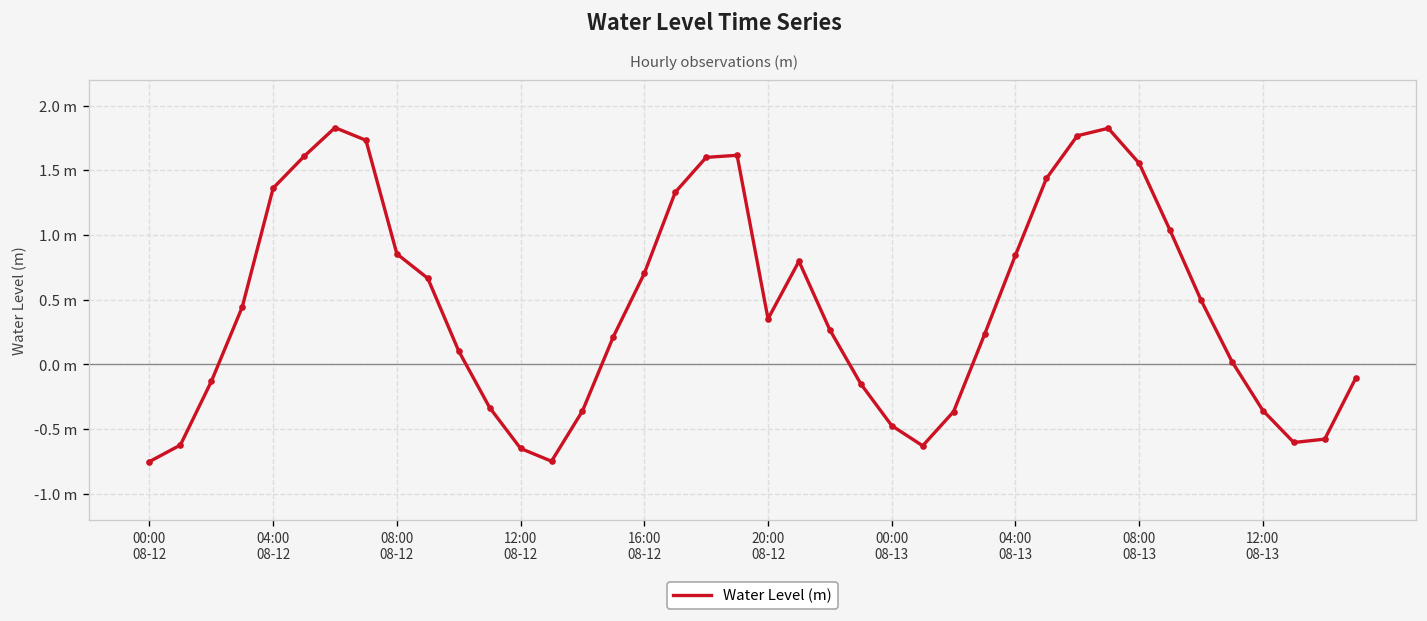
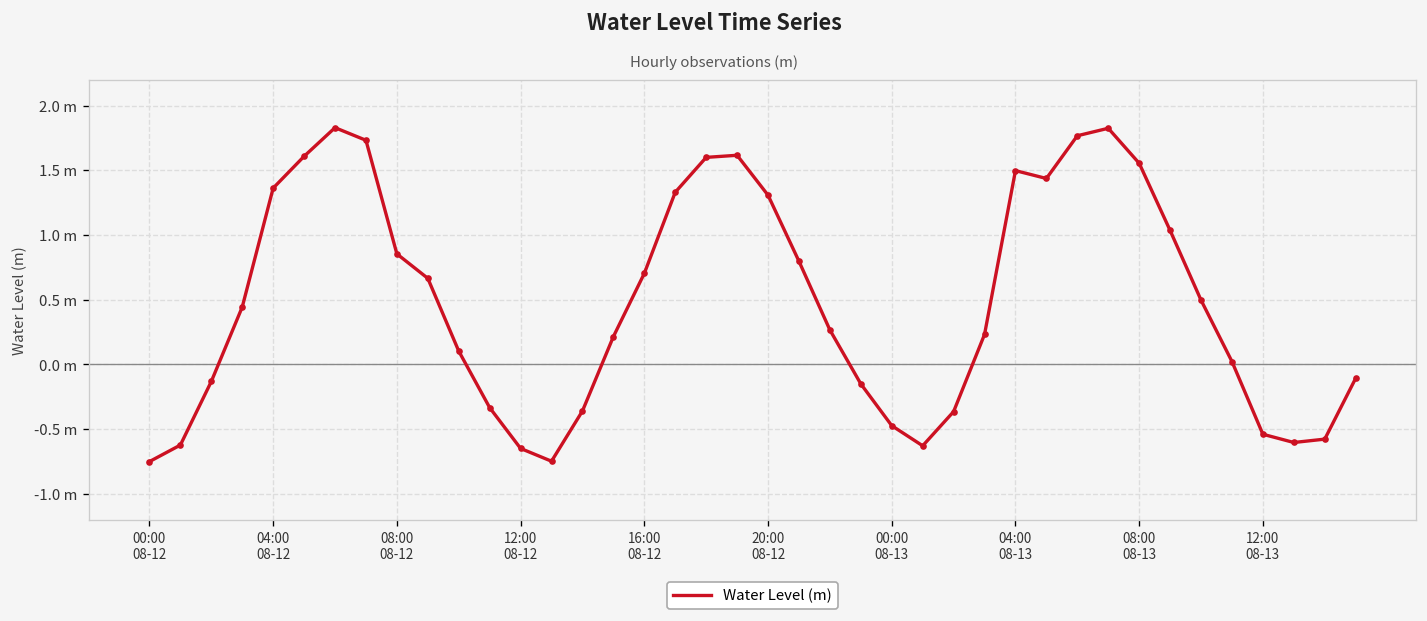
20:00 08-12: 0.35 m -> 1.31 m
04:00 08-13: 0.84 m -> 1.50 m
12:00 08-13: -0.36 m -> -0.54 m
